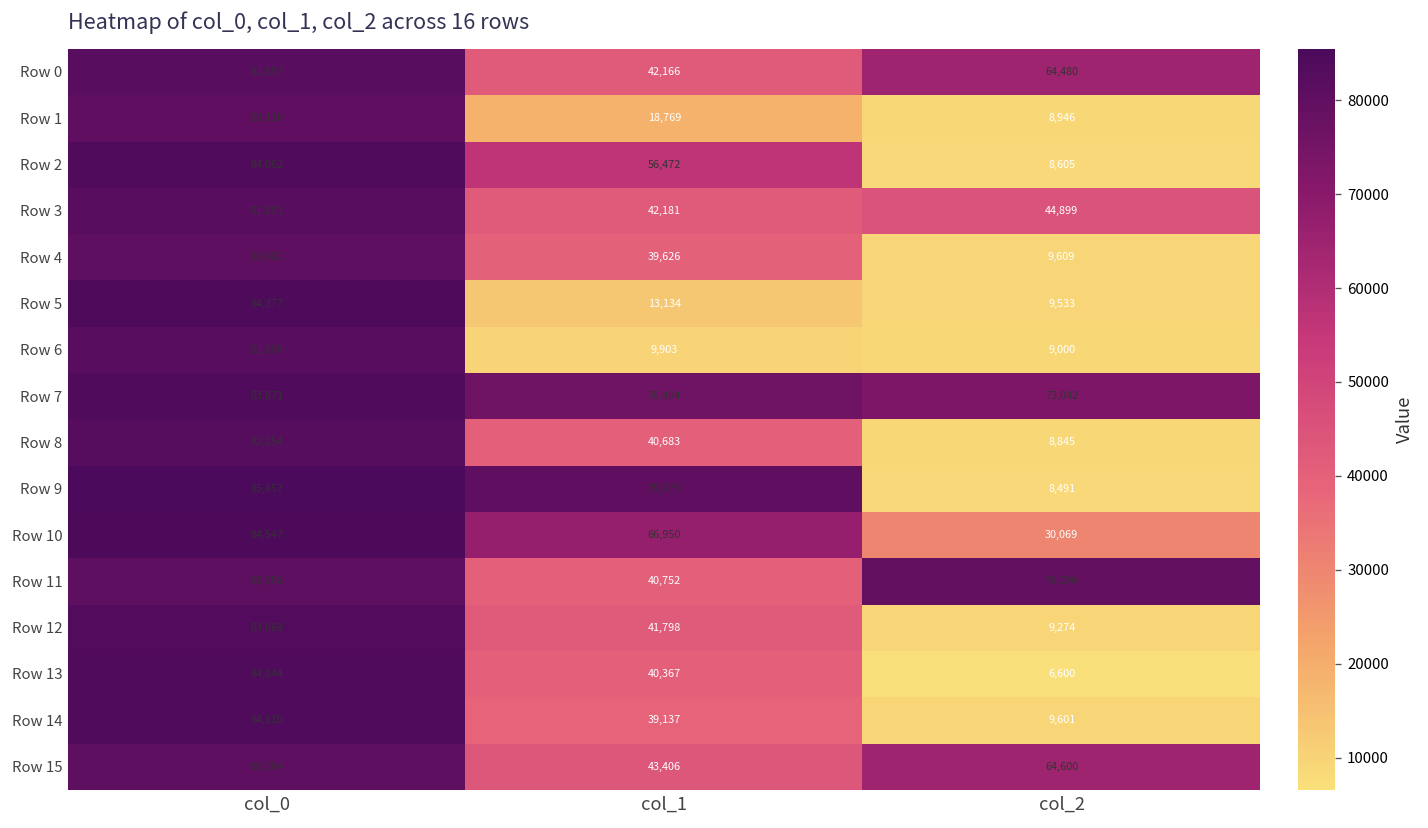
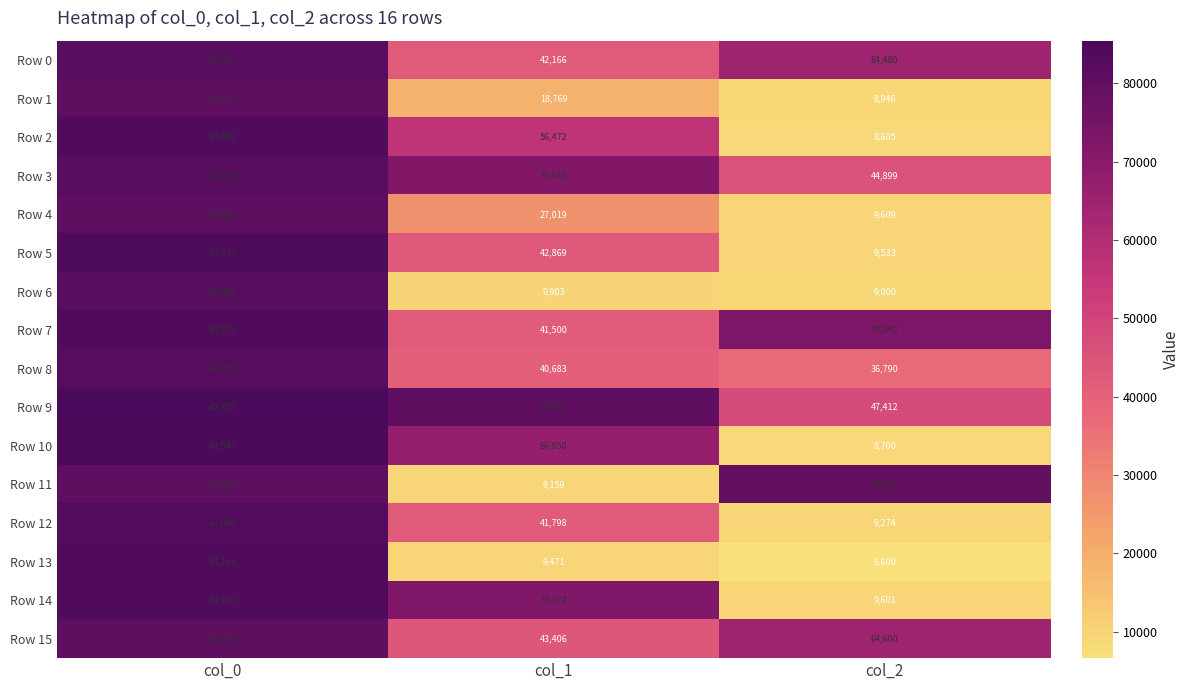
Row 3, col_1: 42,181 -> 71,840
Row 4, col_1: 39,626 -> 27,019
Row 5, col_1: 13,134 -> 42,869
Row 7, col_1: 76,404 -> 41,500
Row 8, col_2: 8,845 -> 36,790
Row 9, col_2: 8,491 -> 47,412
Row 10, col_2: 30,069 -> 8,700
Row 11, col_1: 40,752 -> 9,159
Row 13, col_1: 40,367 -> 9,471
Row 14, col_1: 39,137 -> 72,073
